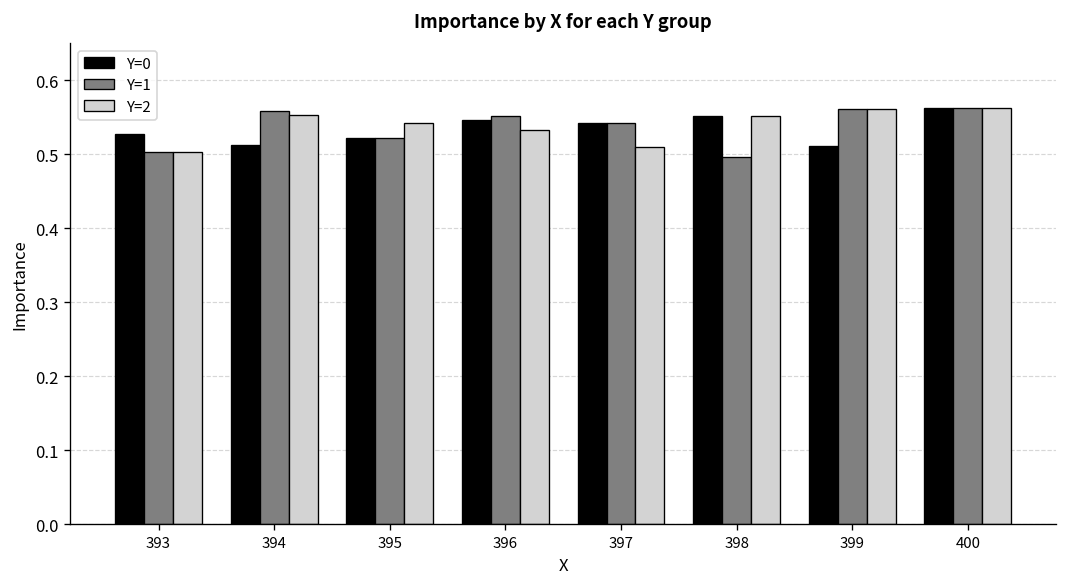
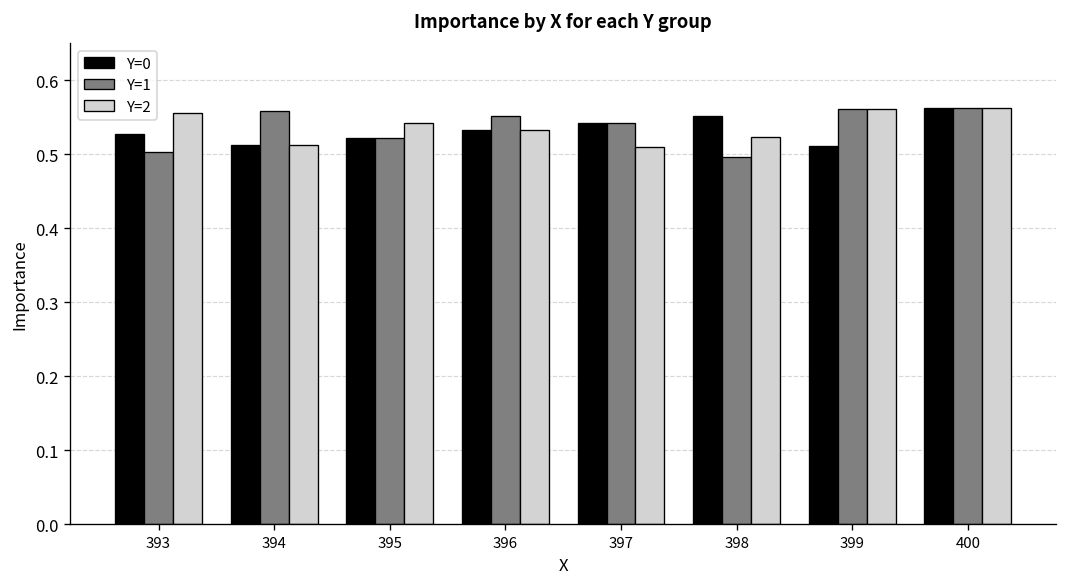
Y=2, 393: 0.50 -> 0.56
Y=2, 394: 0.55 -> 0.51
Y=0, 396: 0.55 -> 0.53
Y=2, 398: 0.55 -> 0.52
